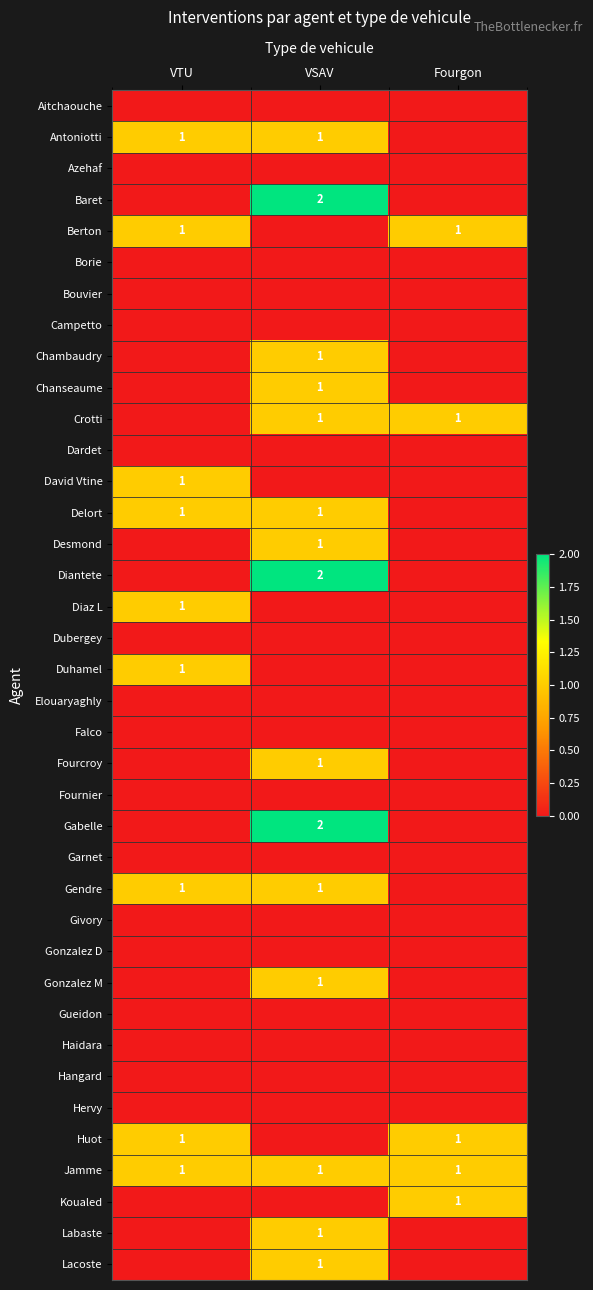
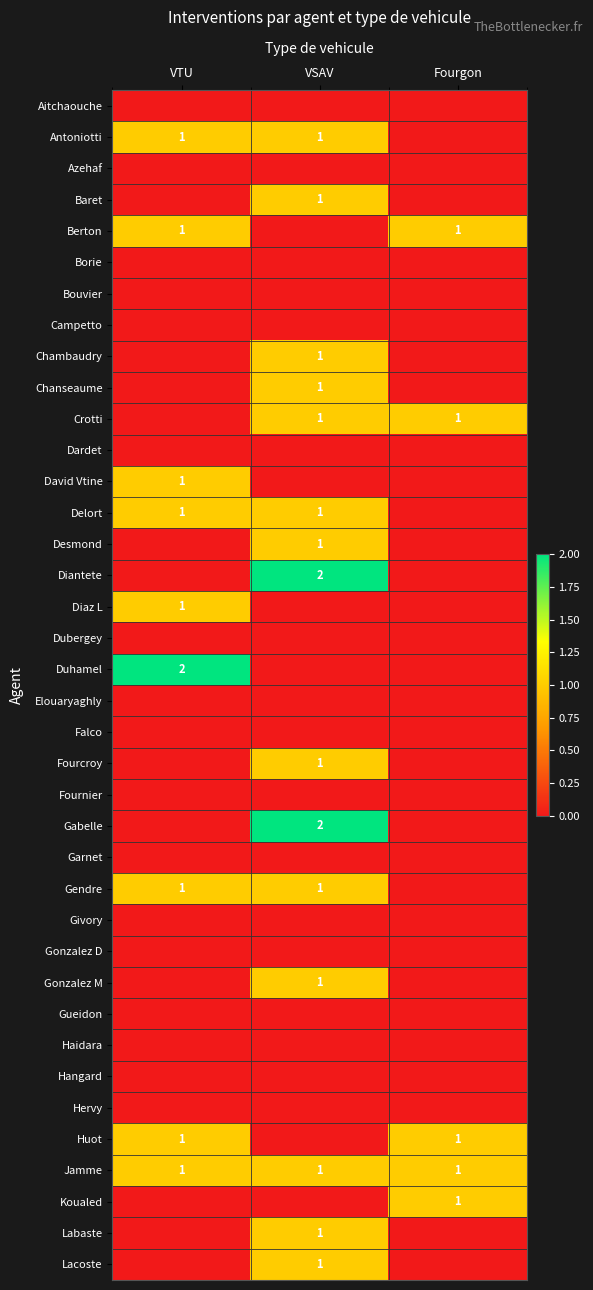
Baret, VSAV: 2 -> 1
Duhamel, VTU: 1 -> 2
